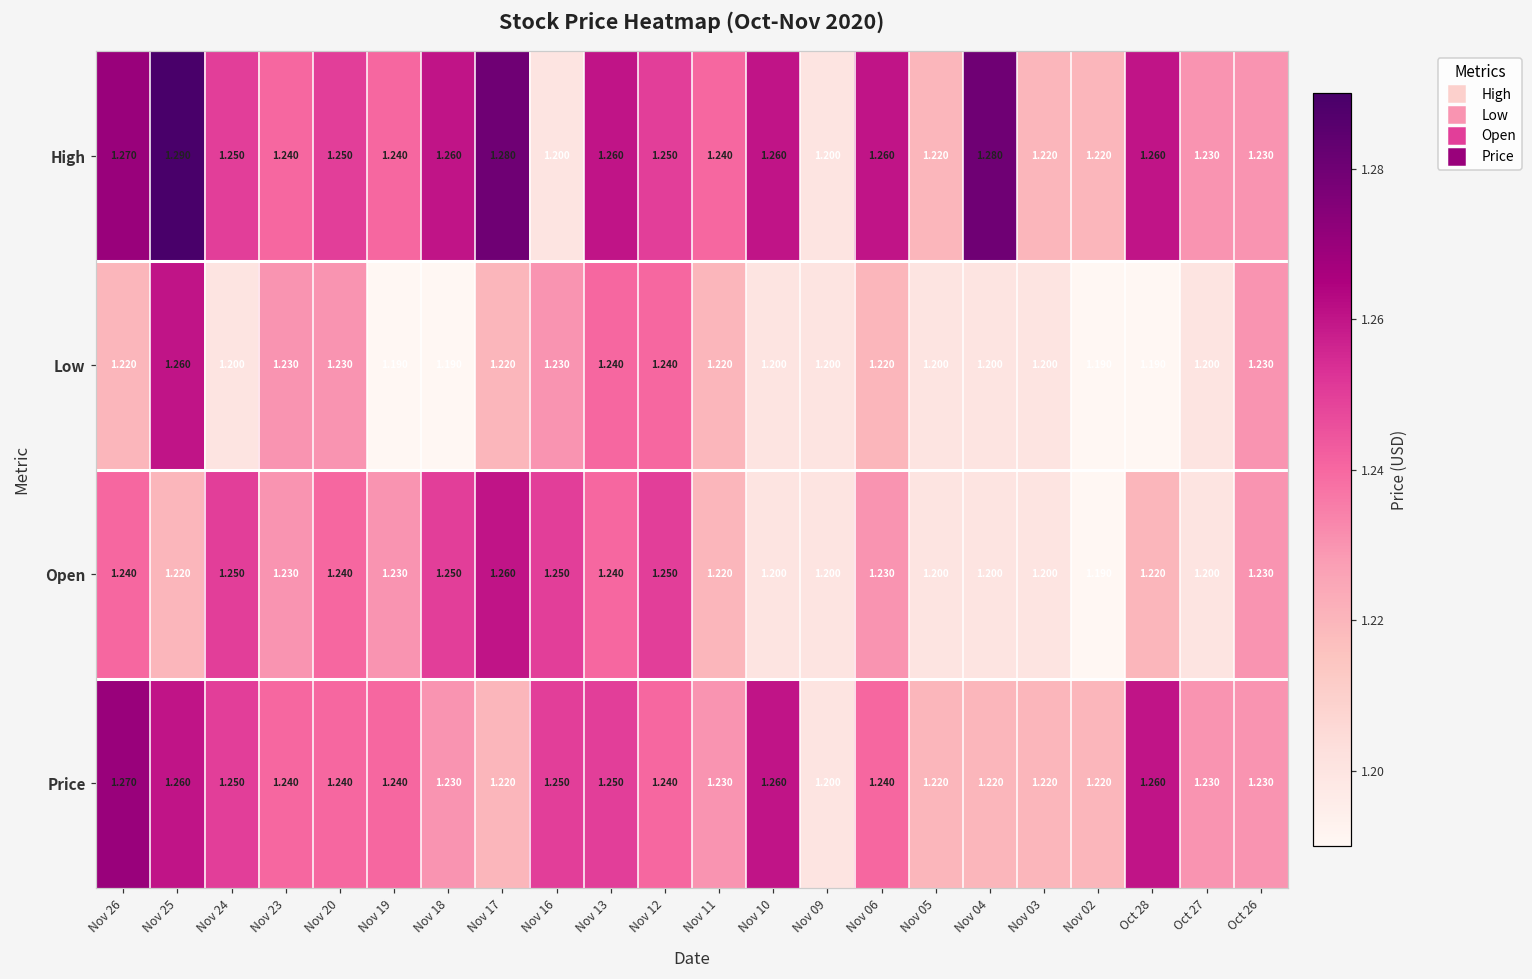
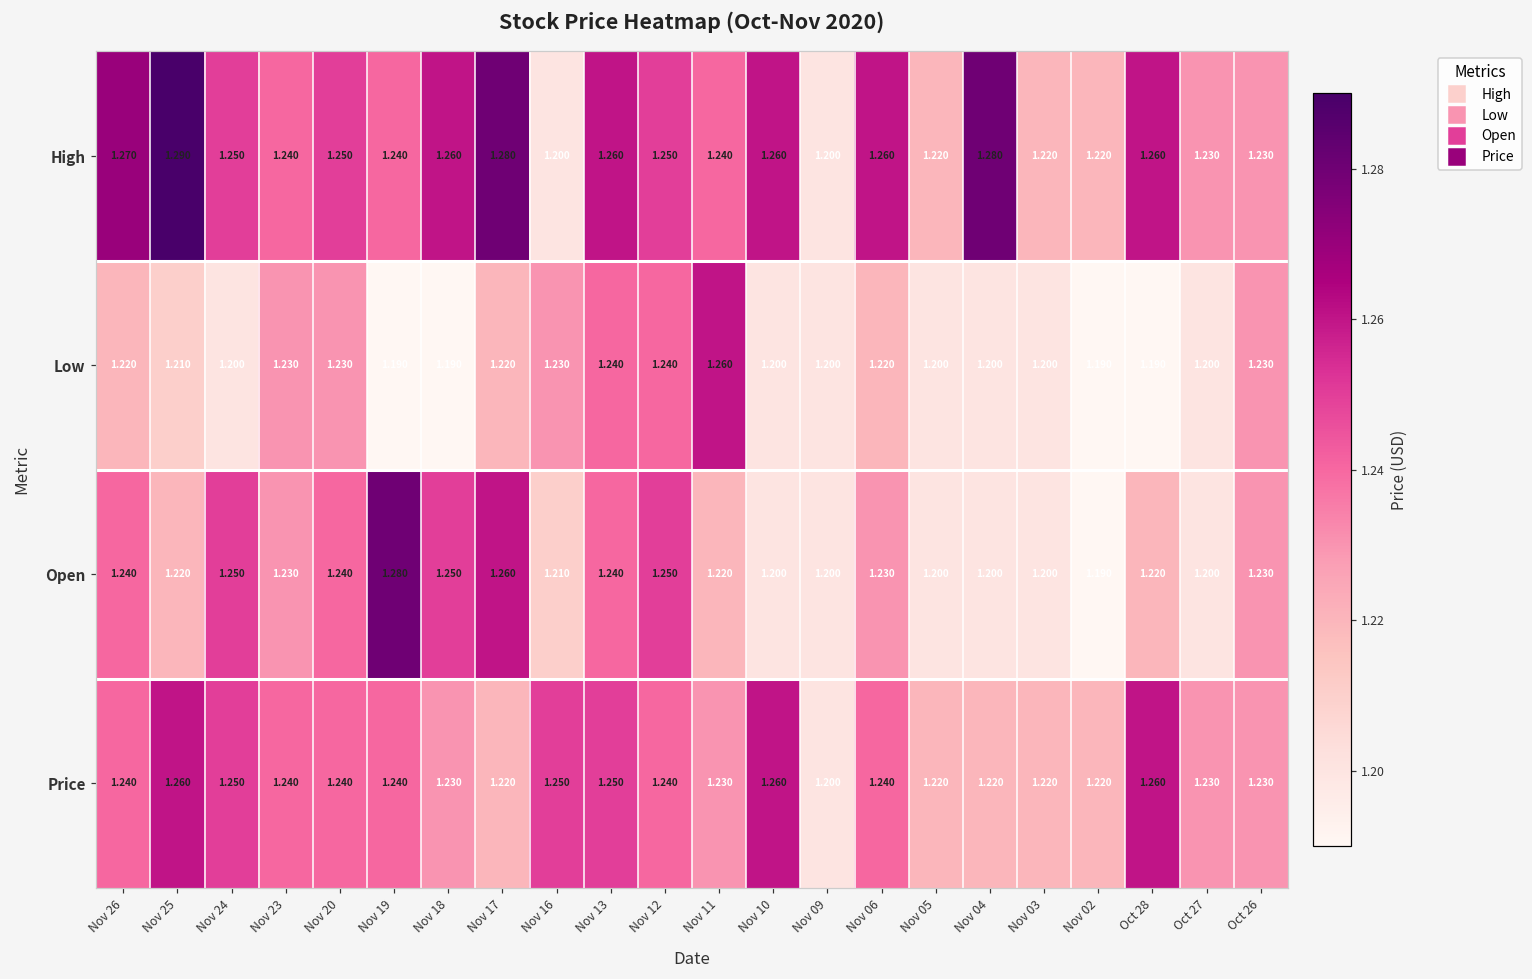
Low, Nov 25: 1.260 -> 1.210
Low, Nov 11: 1.220 -> 1.260
Open, Nov 19: 1.230 -> 1.280
Open, Nov 16: 1.250 -> 1.210
Price, Nov 26: 1.270 -> 1.240
